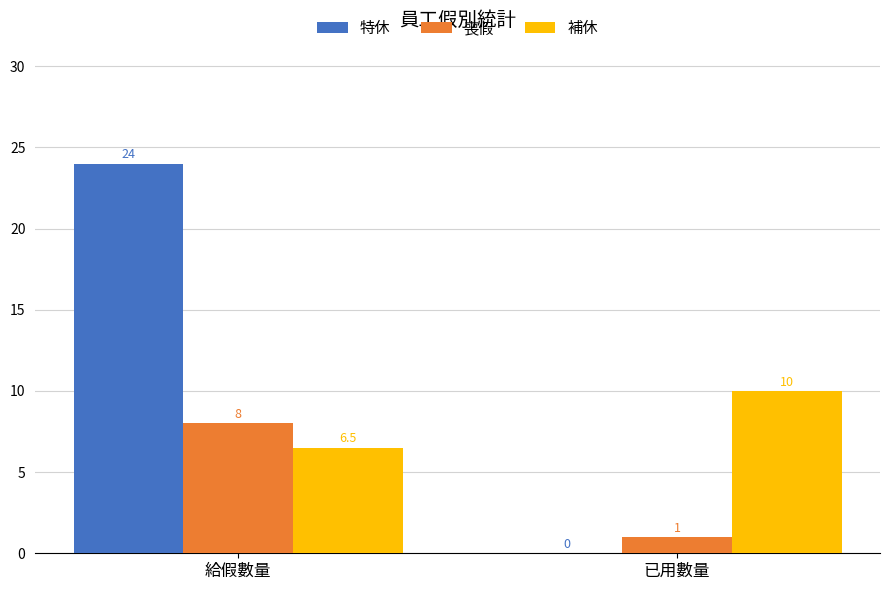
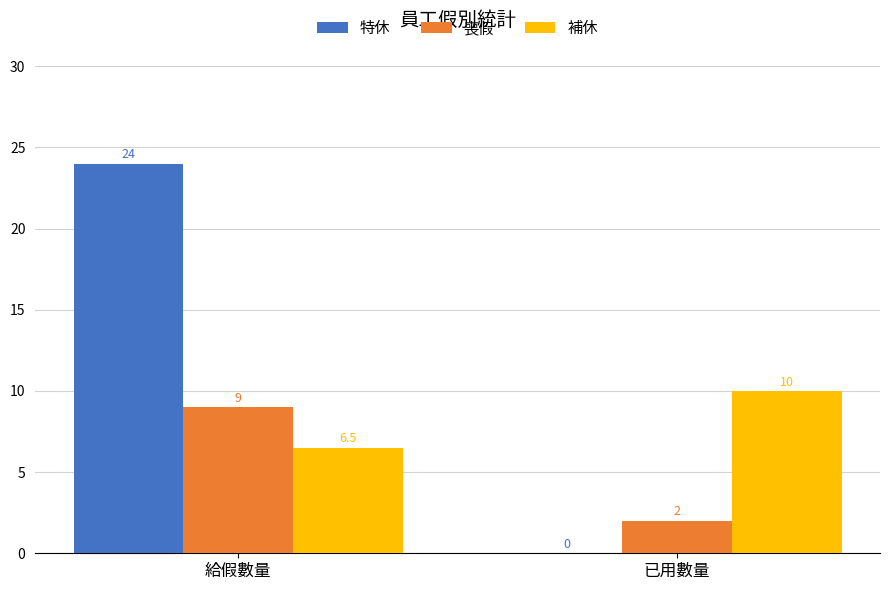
喪假, 給假數量: 8 -> 9
喪假, 已用數量: 1 -> 2
